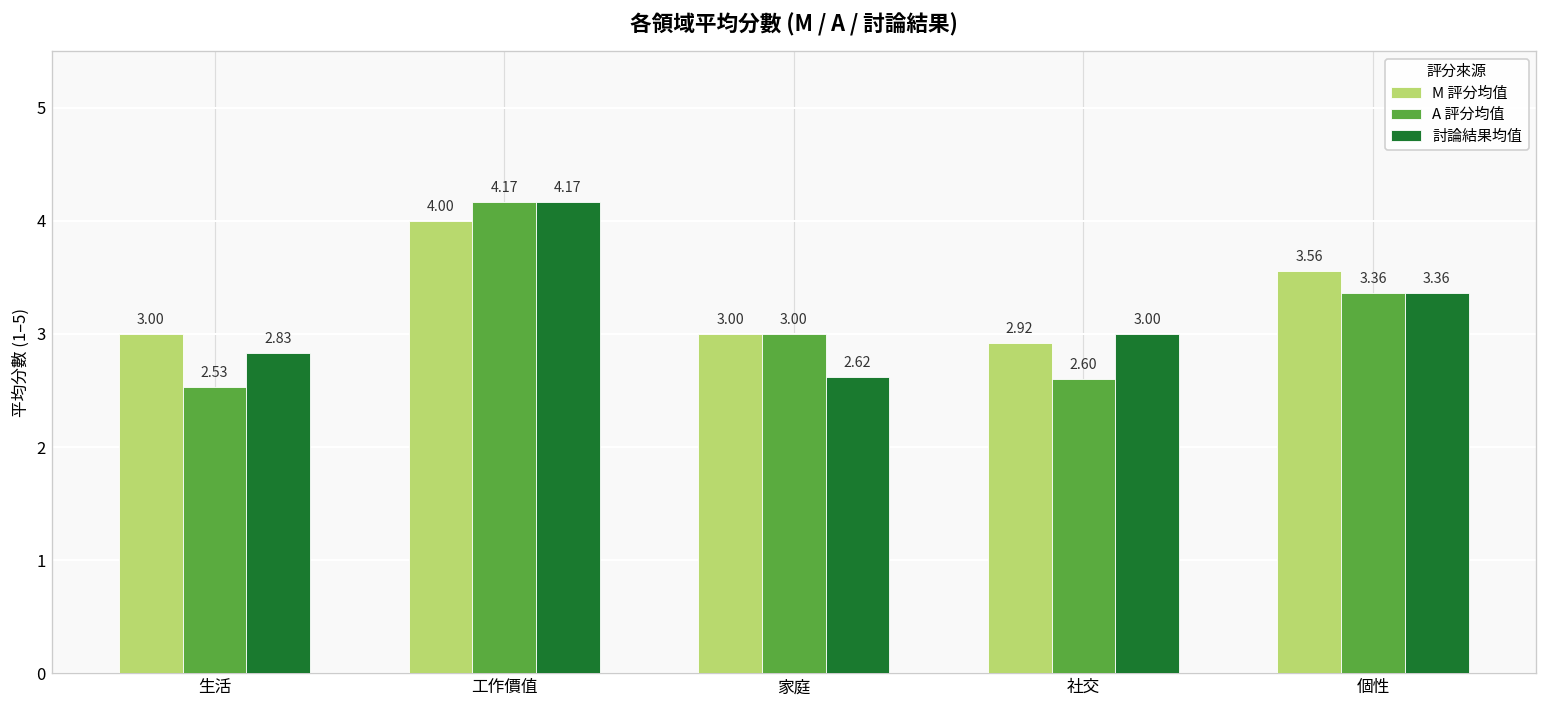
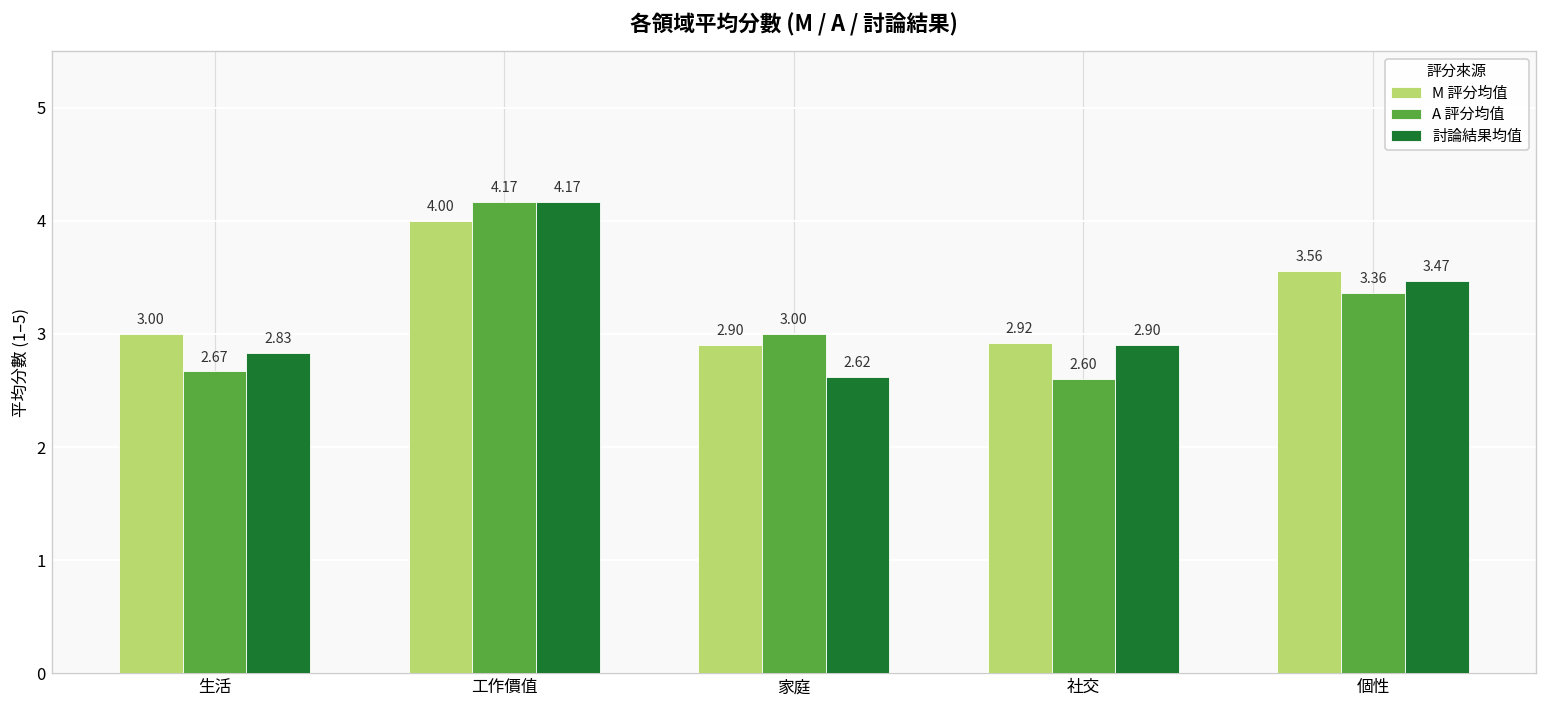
A 評分均值, 生活: 2.53 -> 2.67
M 評分均值, 家庭: 3.00 -> 2.90
討論結果均值, 社交: 3.00 -> 2.90
討論結果均值, 個性: 3.36 -> 3.47
